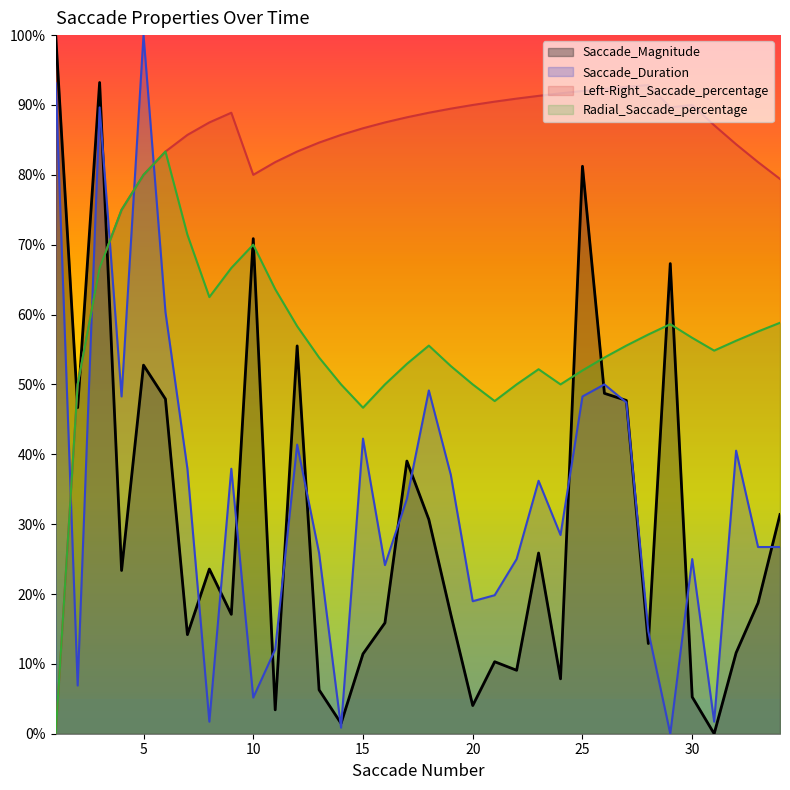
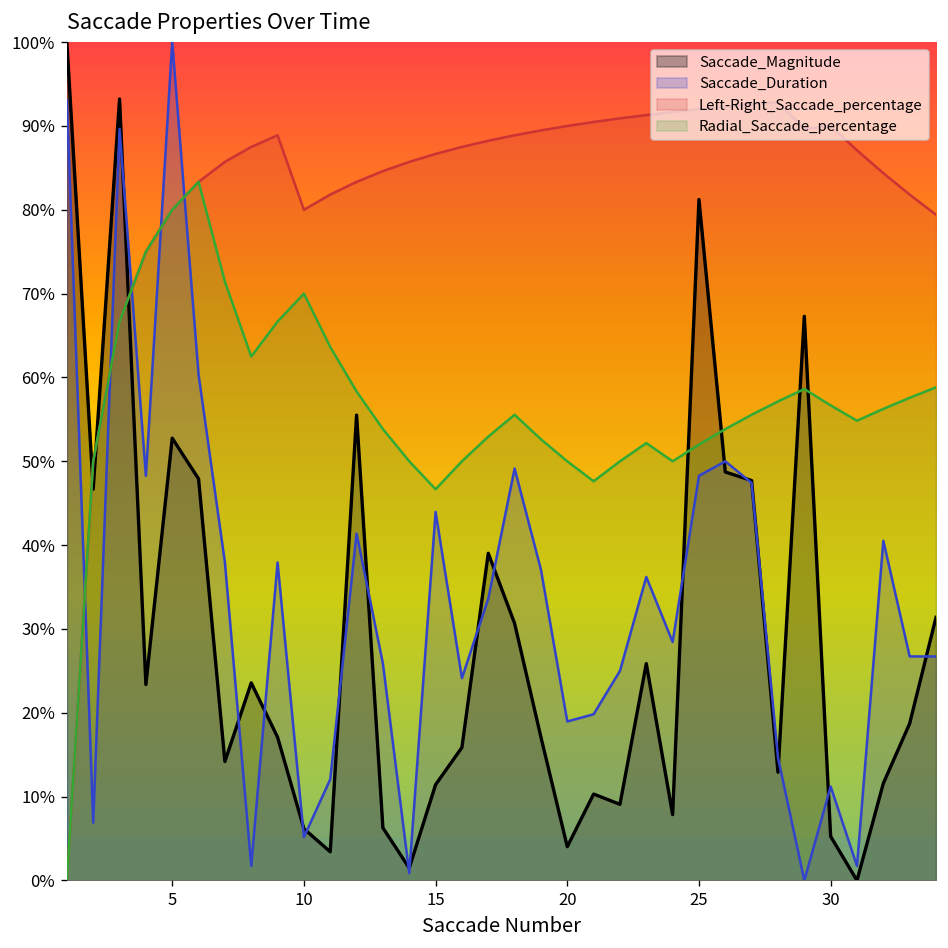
Saccade_Magnitude, 10: 71% -> 6%
Saccade_Duration, 15: 42% -> 44%
Saccade_Duration, 30: 25% -> 11%
